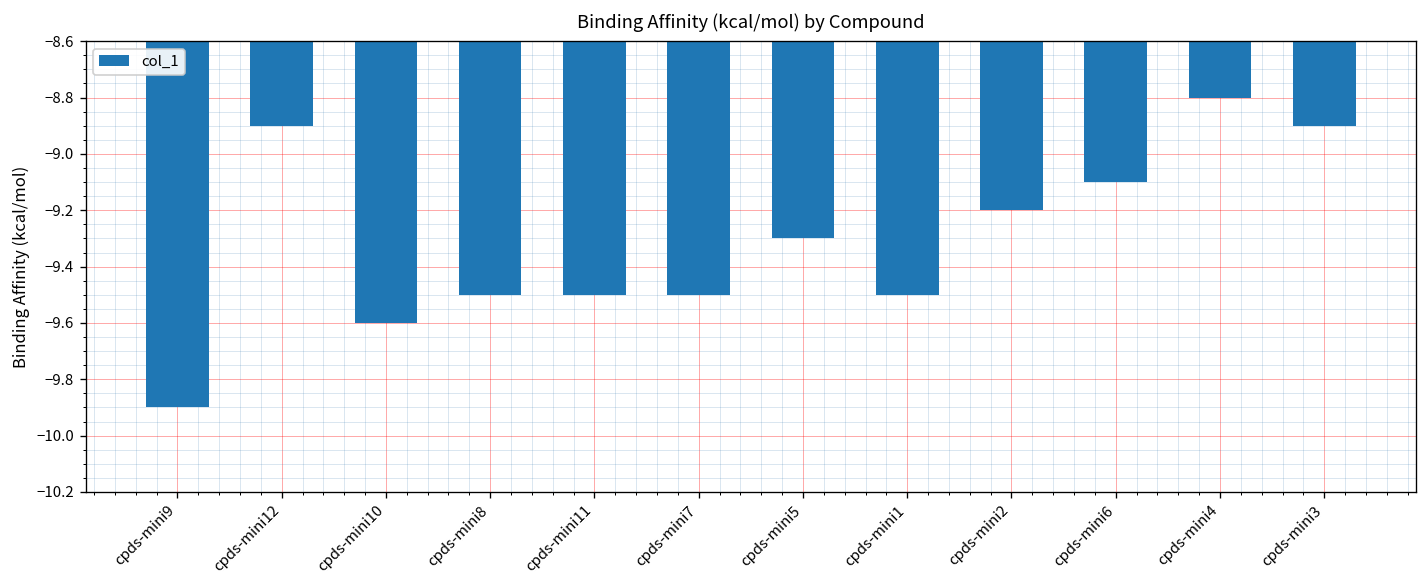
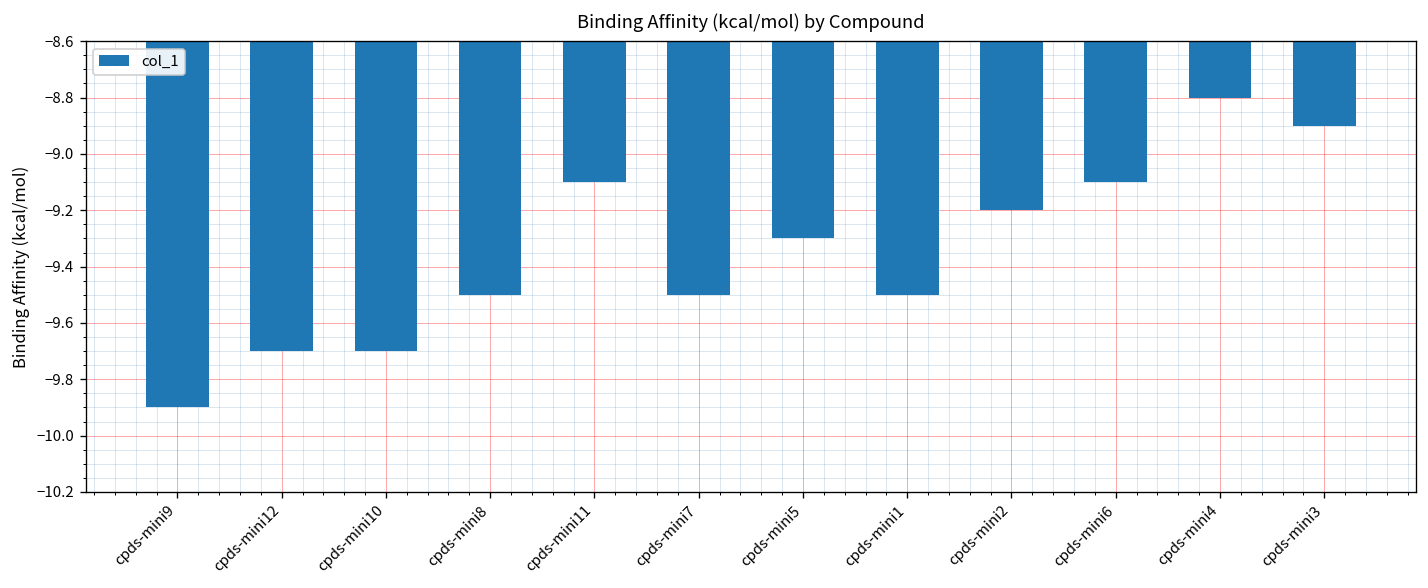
cpds-mini12: -8.9 -> -9.7
cpds-mini10: -9.6 -> -9.7
cpds-mini11: -9.5 -> -9.1
